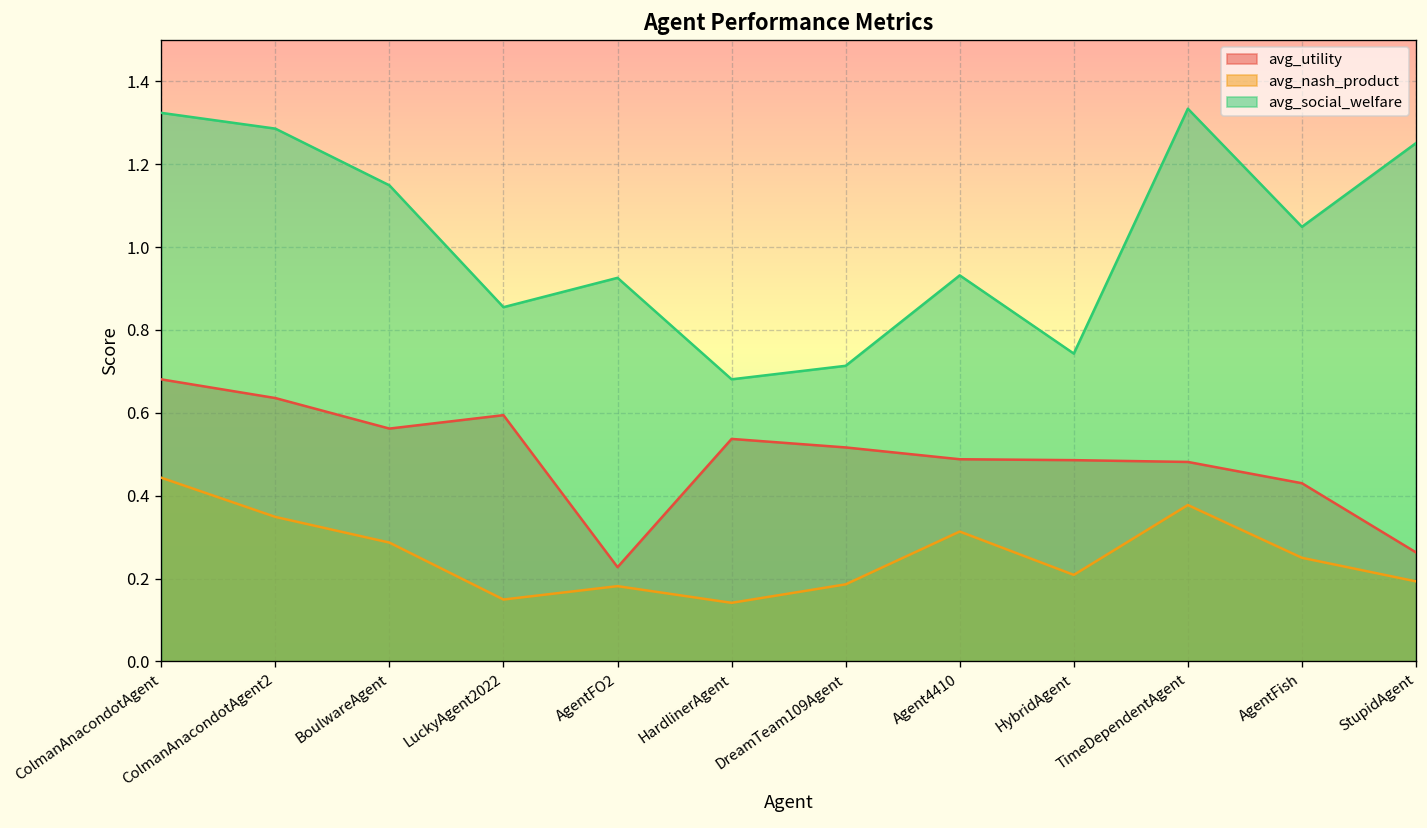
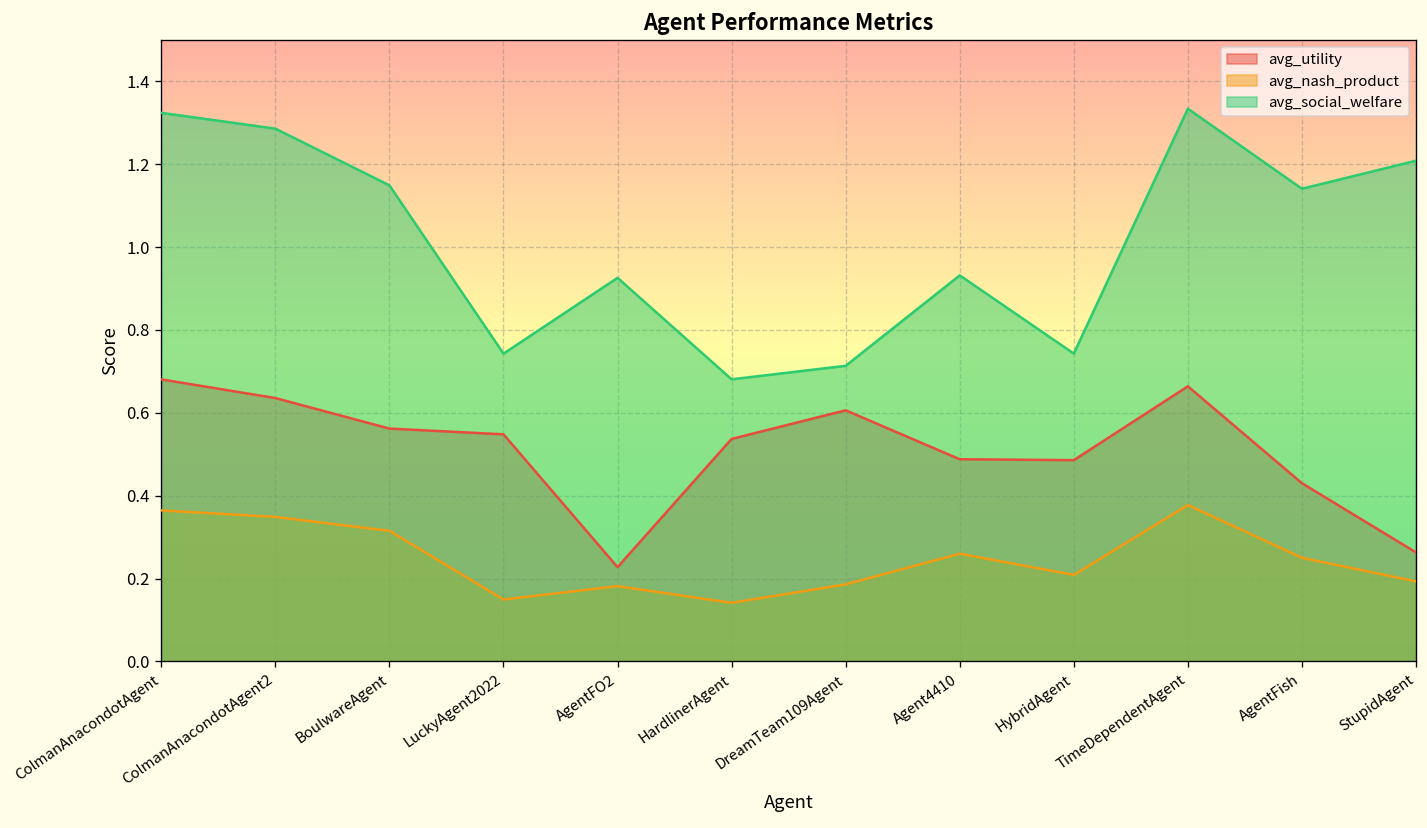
avg_nash_product, ColmanAnacondotAgent: 0.44 -> 0.36
avg_nash_product, BoulwareAgent: 0.29 -> 0.32
avg_utility, LuckyAgent2022: 0.59 -> 0.55
avg_social_welfare, LuckyAgent2022: 0.86 -> 0.74
avg_utility, DreamTeam109Agent: 0.52 -> 0.61
avg_nash_product, Agent4410: 0.31 -> 0.26
avg_utility, TimeDependentAgent: 0.48 -> 0.66
avg_social_welfare, AgentFish: 1.05 -> 1.14
avg_social_welfare, StupidAgent: 1.25 -> 1.21
